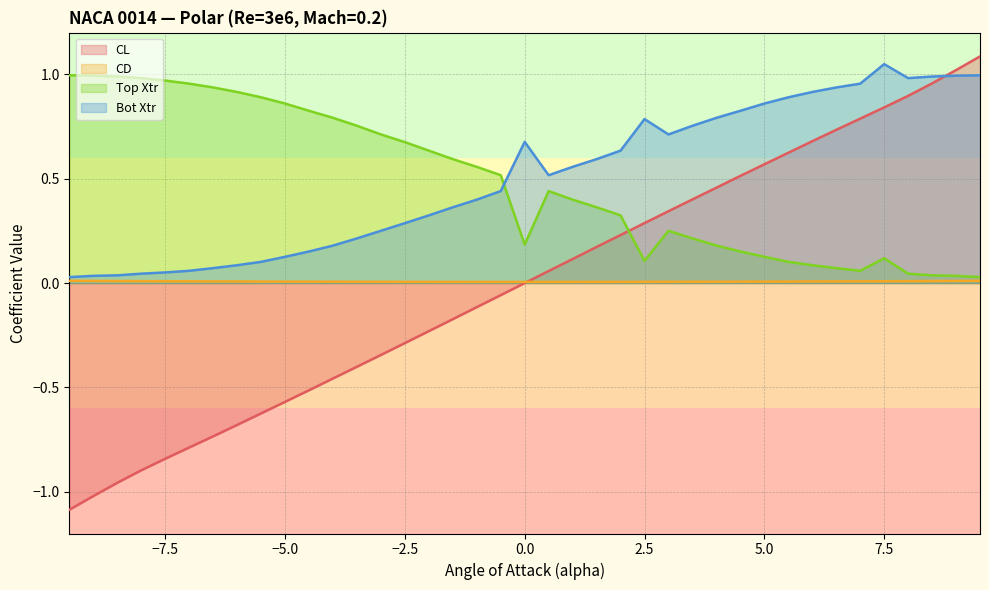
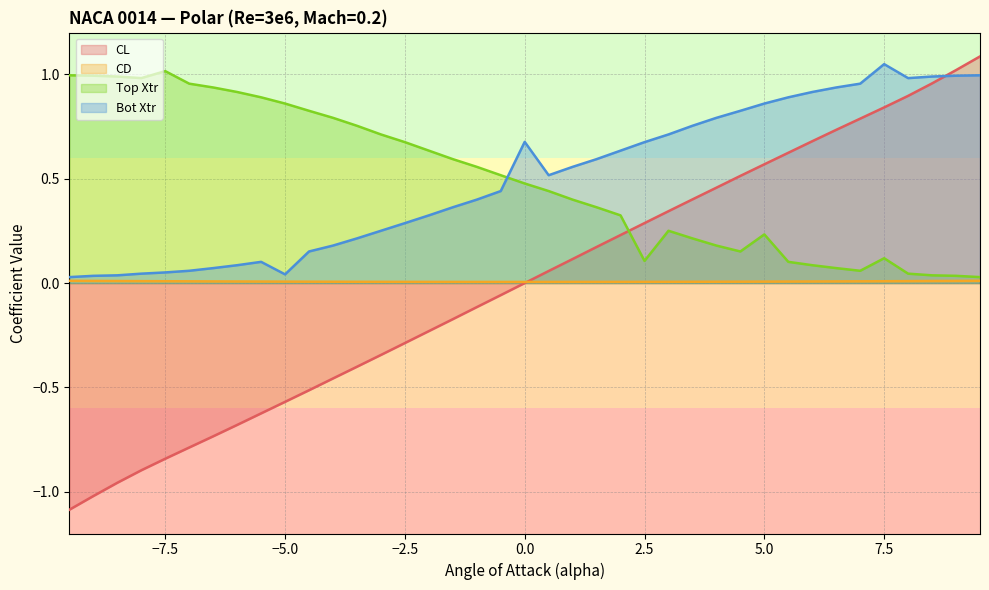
Top Xtr, −7.5: 0.97 -> 1.02
Bot Xtr, −5.0: 0.13 -> 0.04
Top Xtr, 0.0: 0.18 -> 0.48
Bot Xtr, 2.5: 0.79 -> 0.68
Top Xtr, 5.0: 0.13 -> 0.23
